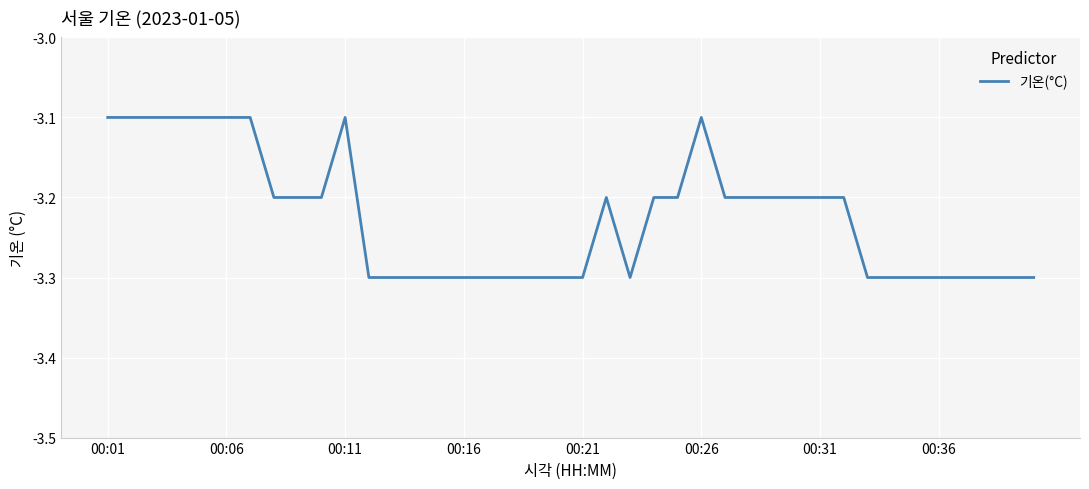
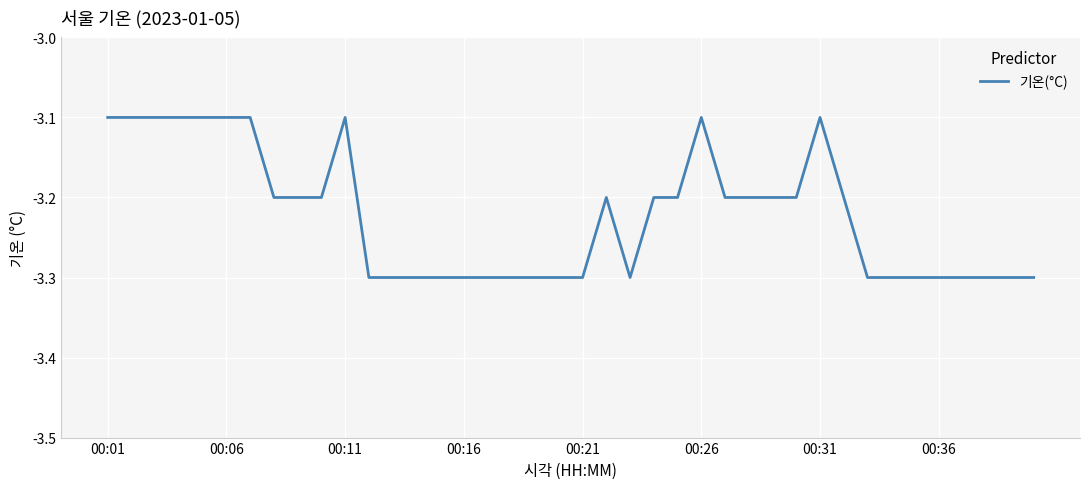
00:31: -3.2 -> -3.1
